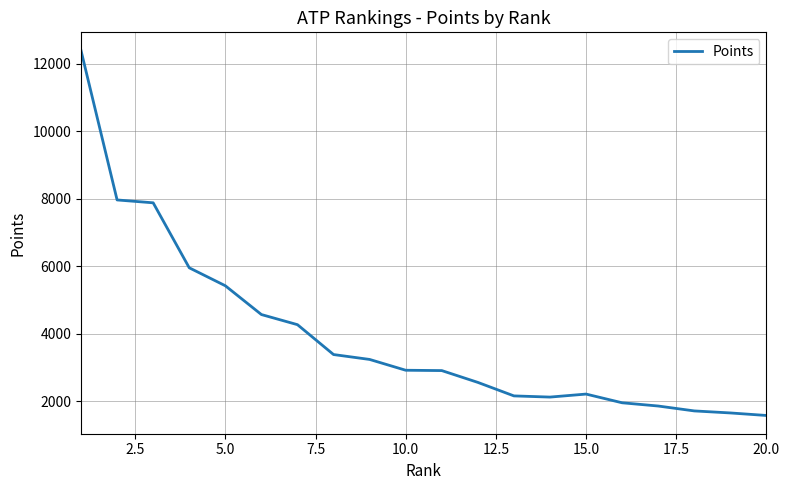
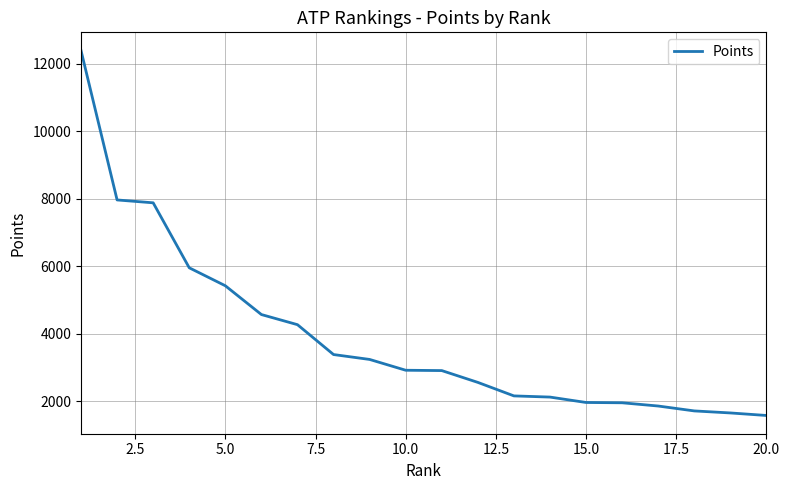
15.0: 2200 -> 2000
